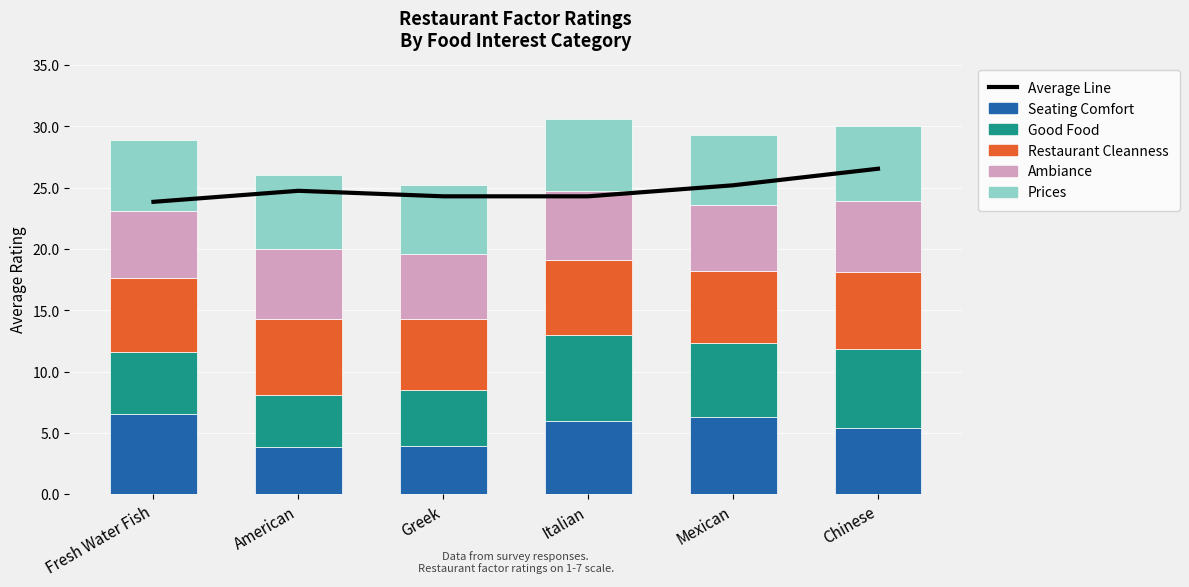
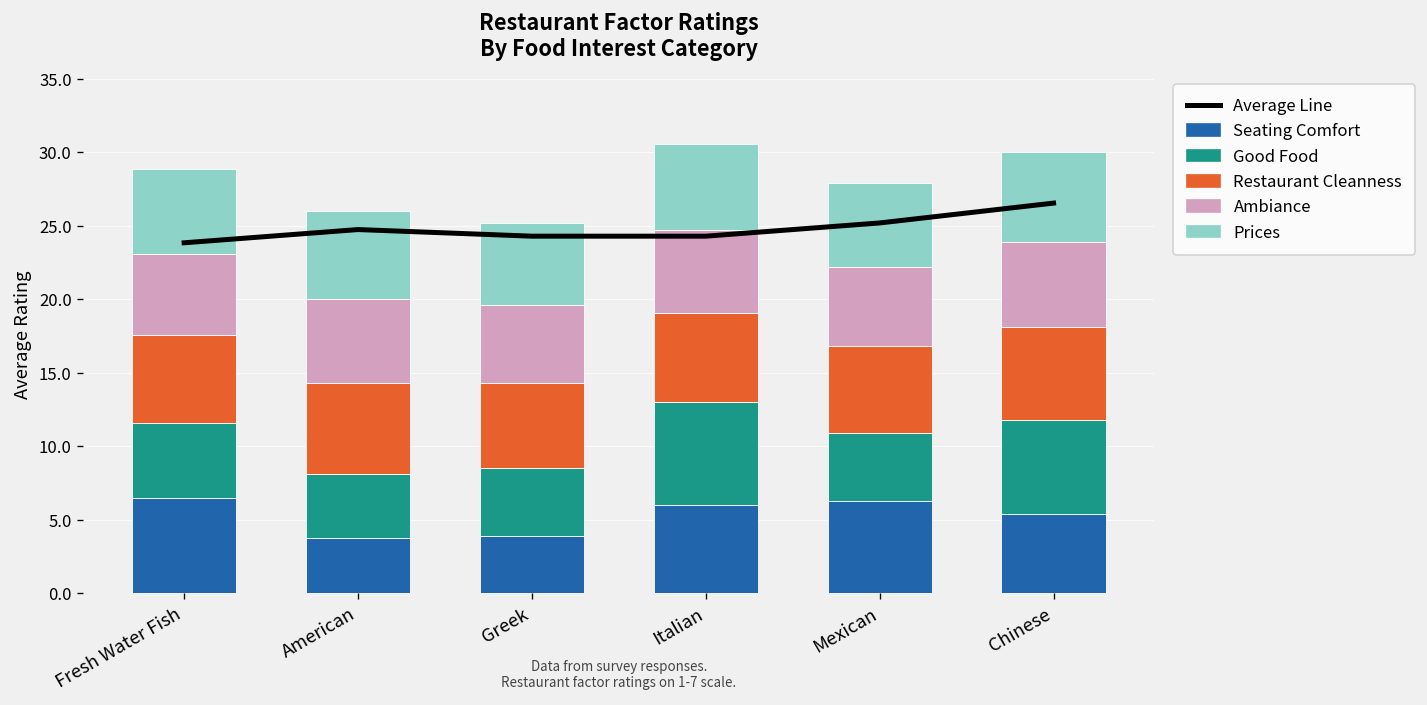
Good Food, Mexican: 6.0 -> 4.6
